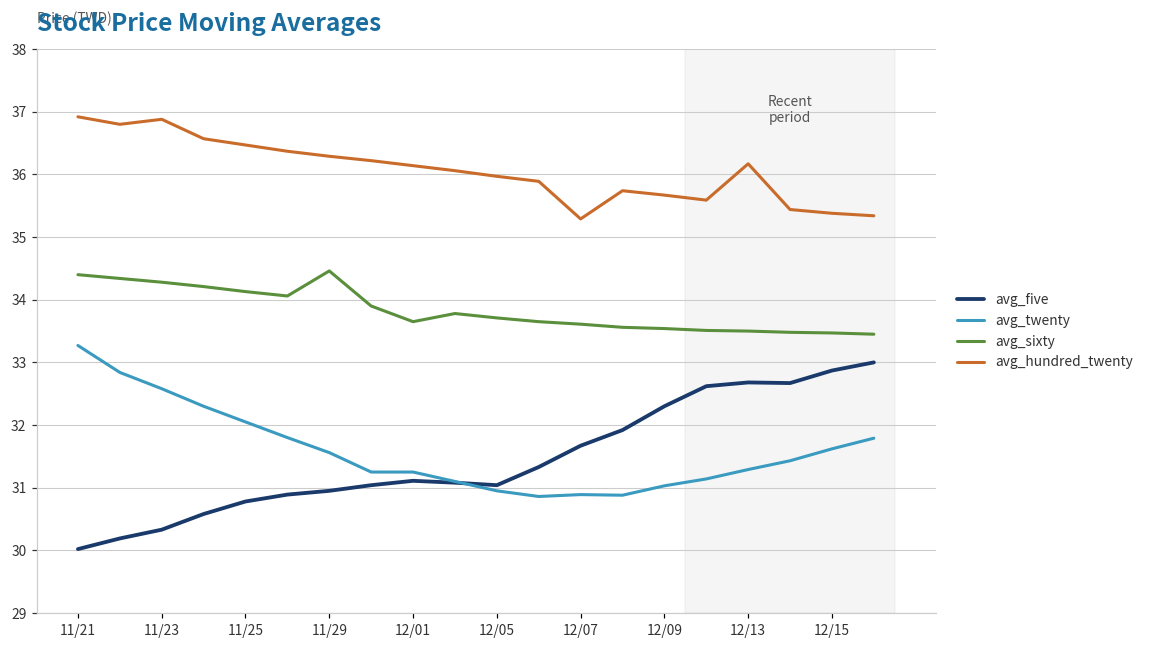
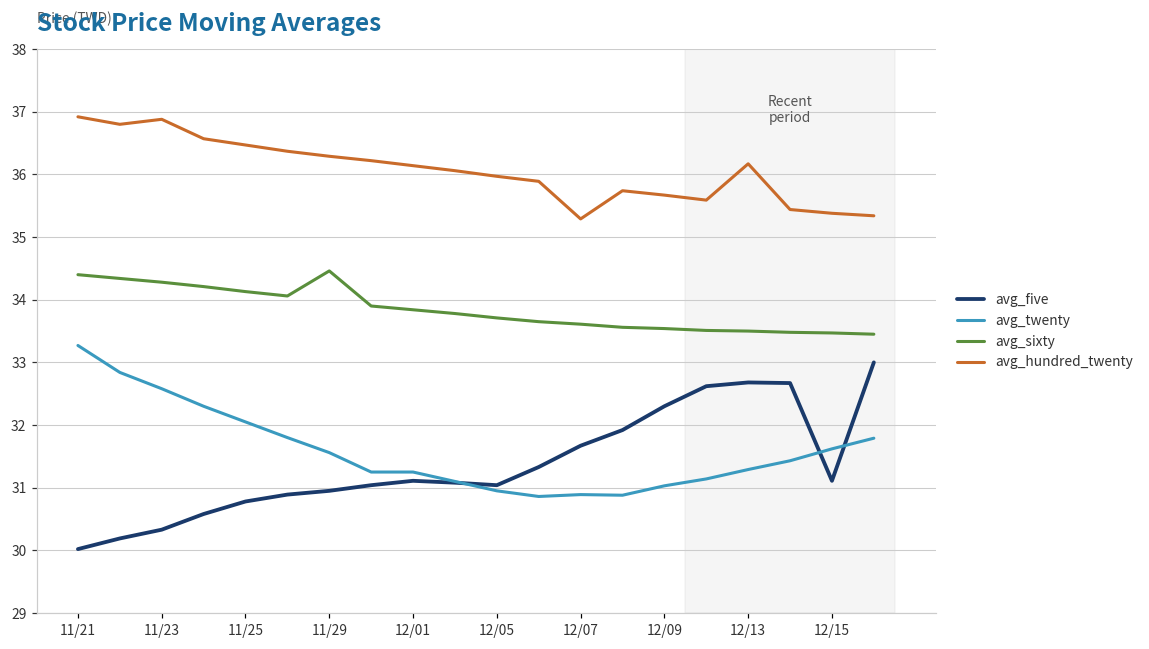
avg_sixty, 12/01: 33.7 -> 33.8
avg_five, 12/15: 32.9 -> 31.1
